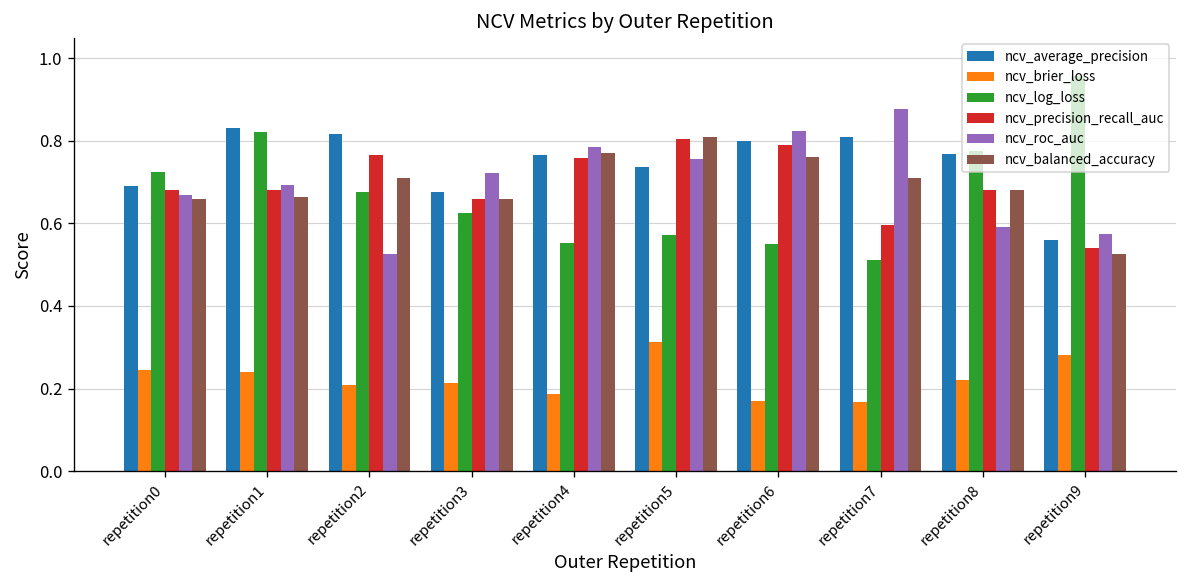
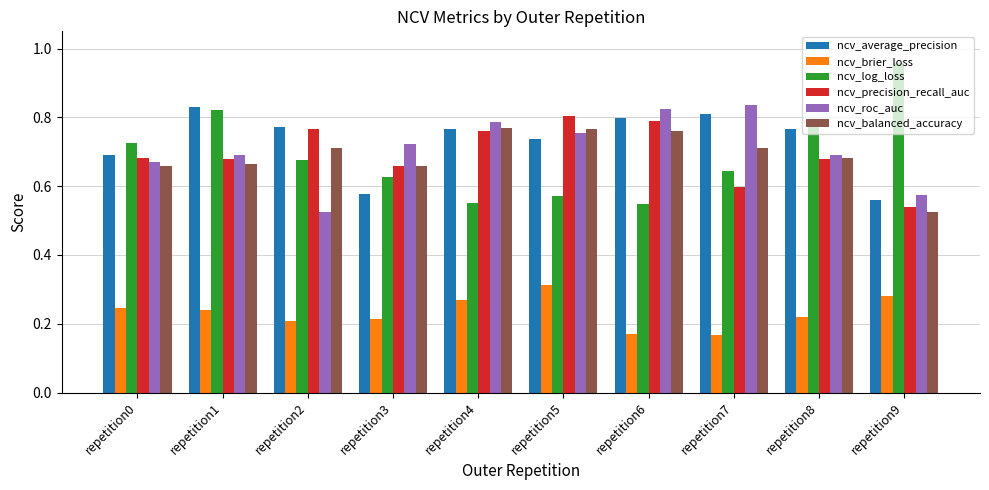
ncv_average_precision, repetition2: 0.82 -> 0.77
ncv_average_precision, repetition3: 0.68 -> 0.58
ncv_brier_loss, repetition4: 0.19 -> 0.27
ncv_balanced_accuracy, repetition5: 0.81 -> 0.77
ncv_log_loss, repetition7: 0.51 -> 0.64
ncv_roc_auc, repetition7: 0.88 -> 0.84
ncv_roc_auc, repetition8: 0.59 -> 0.69
